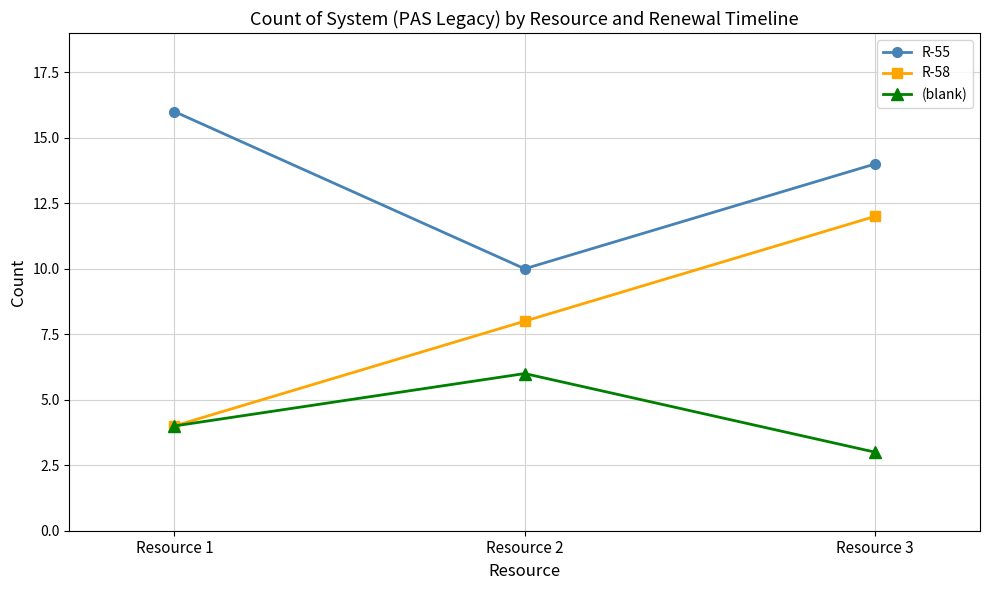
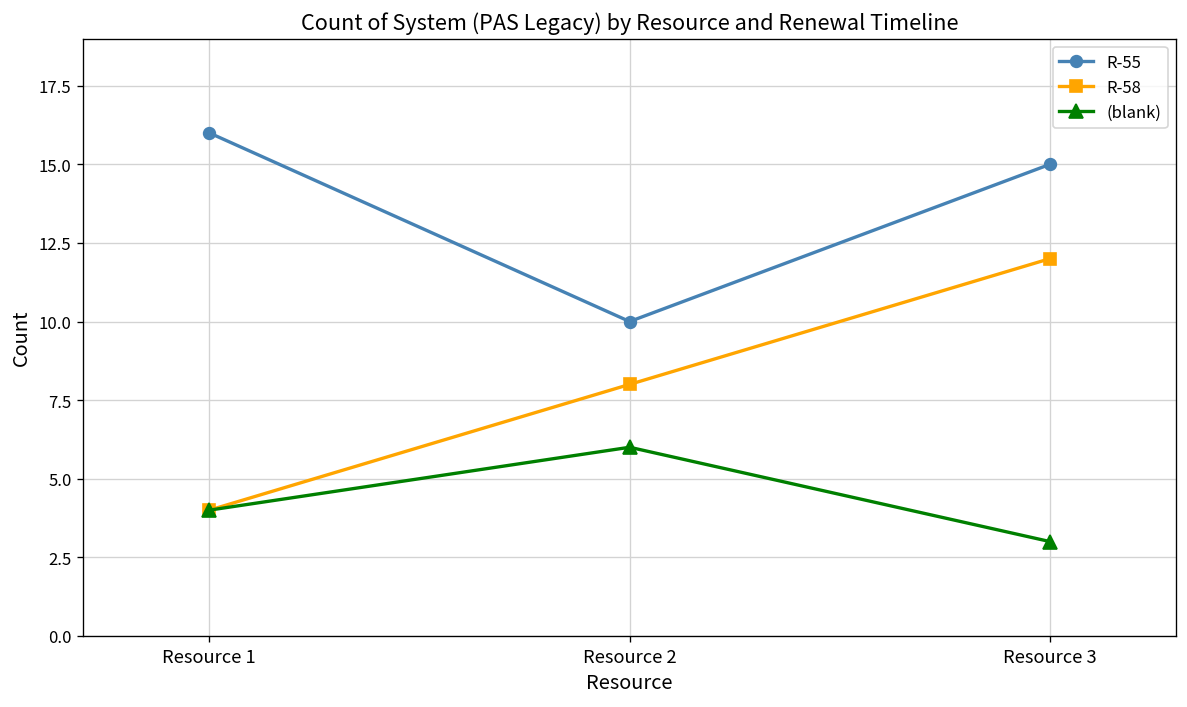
R-55, Resource 3: 14 -> 15
